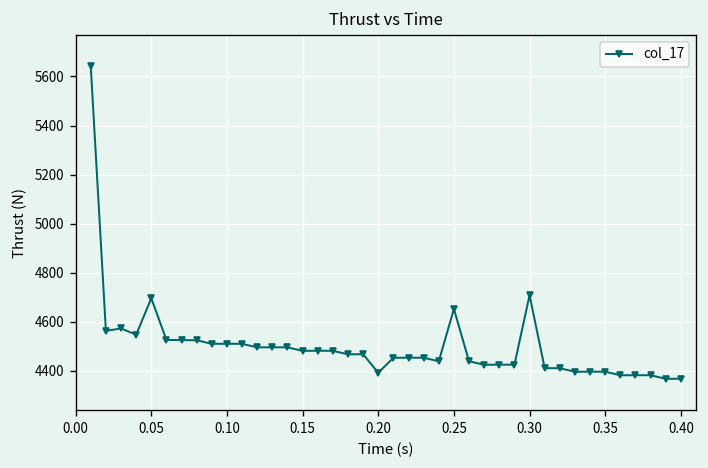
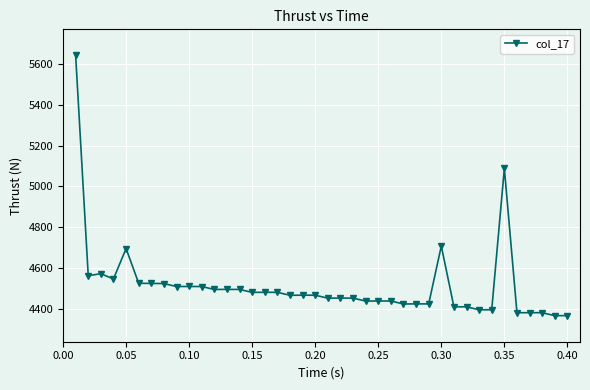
0.20: 4390 -> 4470
0.25: 4650 -> 4440
0.35: 4400 -> 5090
